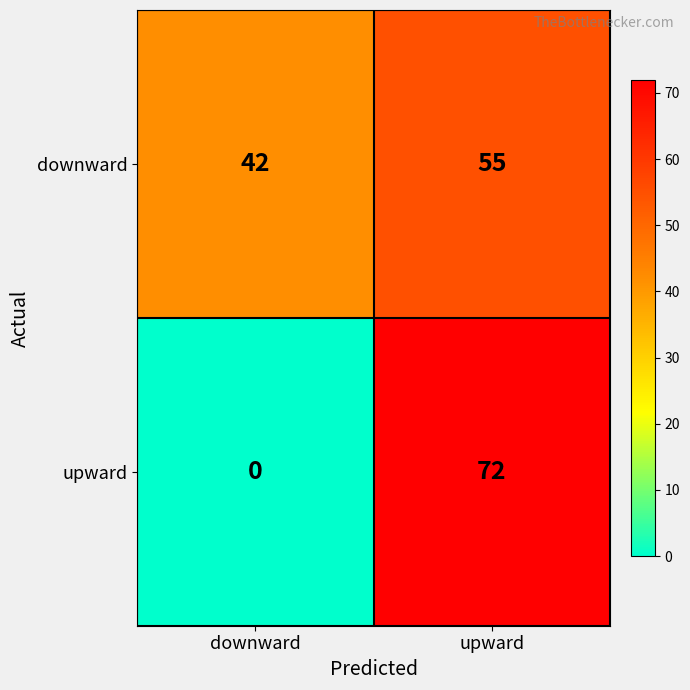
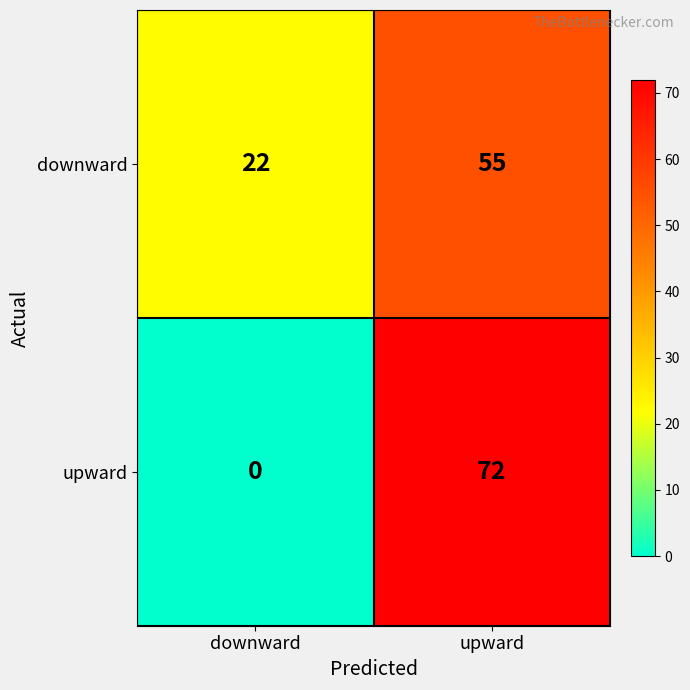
downward, downward: 42 -> 22
